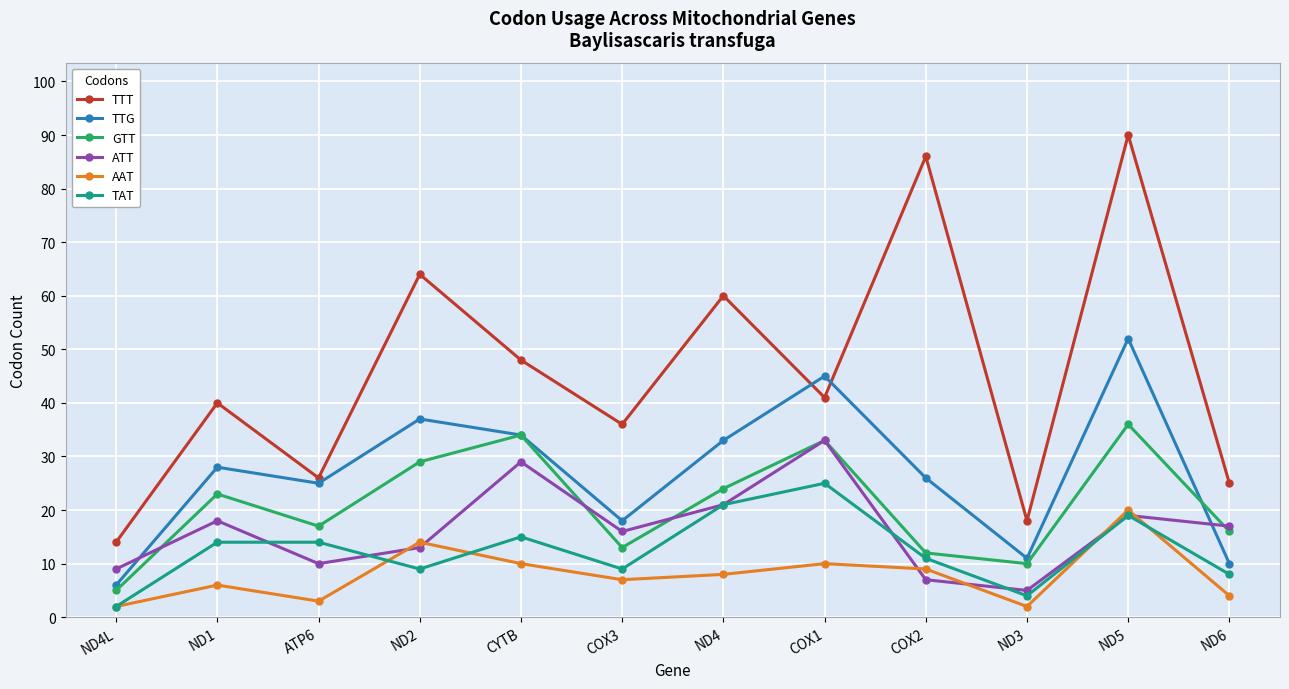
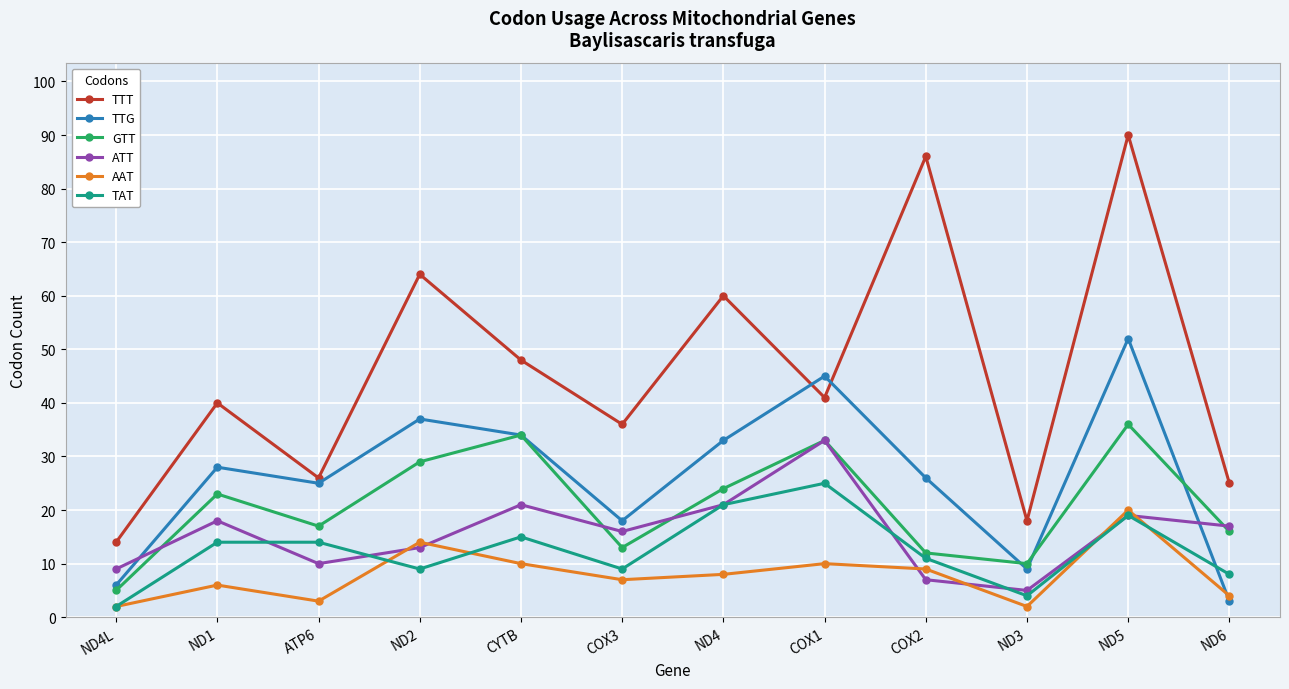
ATT, CYTB: 29 -> 21
TTG, ND3: 11 -> 9
TTG, ND6: 10 -> 3
